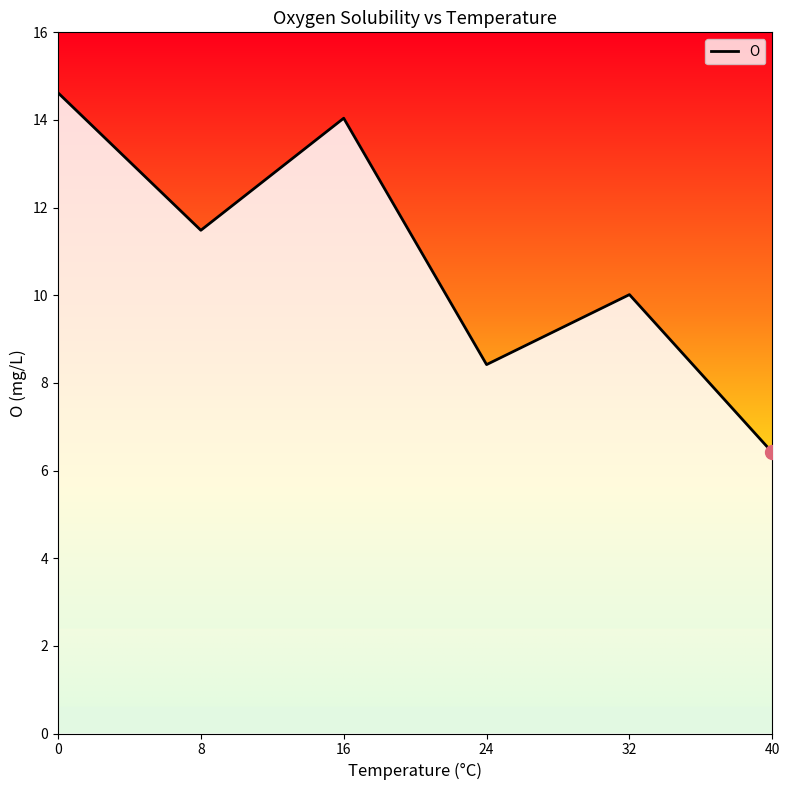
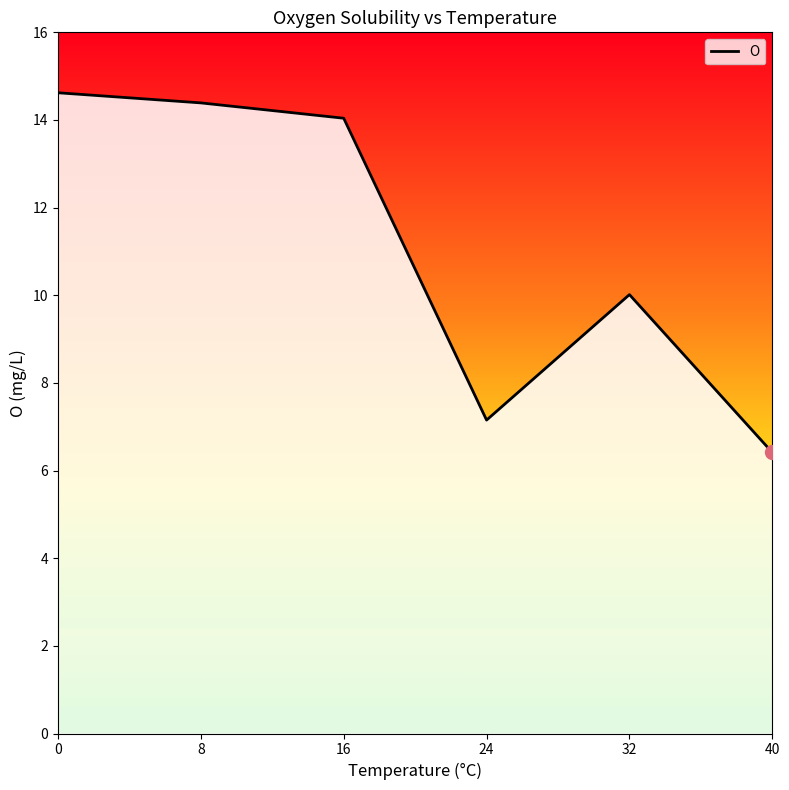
O, 8: 11.5 -> 14.4
O, 24: 8.4 -> 7.2
